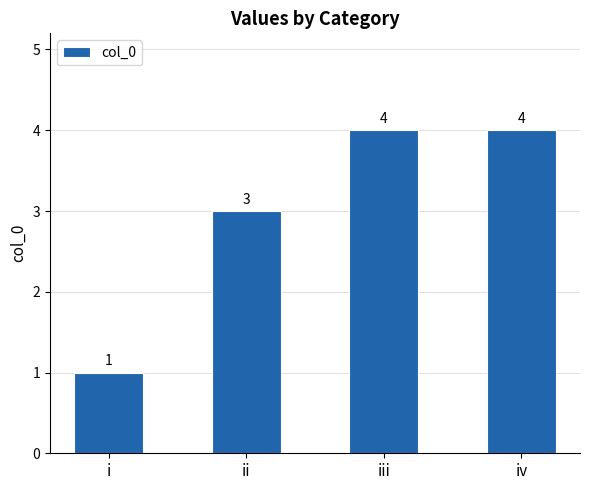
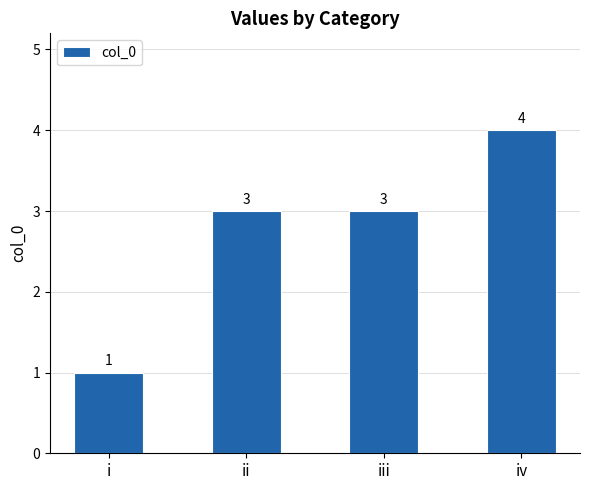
iii: 4 -> 3
